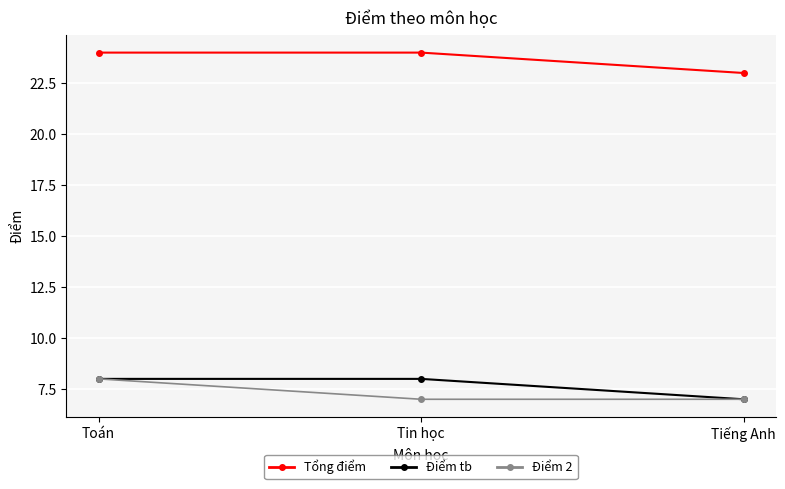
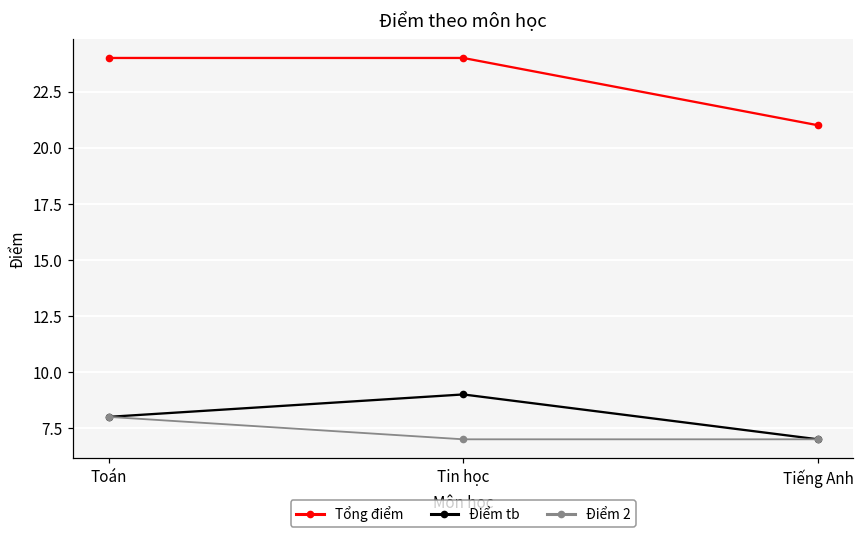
Điểm tb, Tin học: 8 -> 9
Tổng điểm, Tiếng Anh: 23 -> 21
